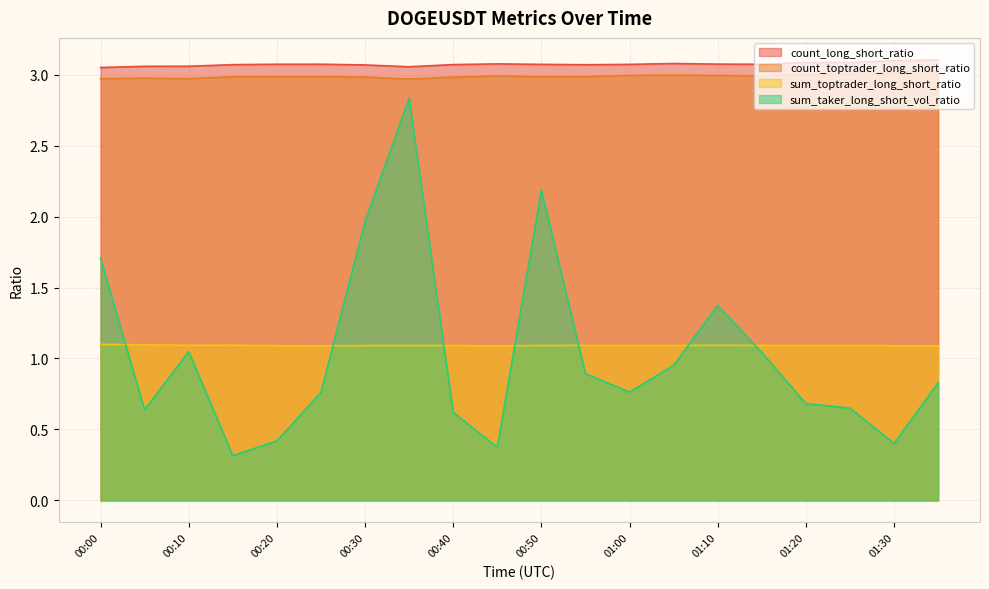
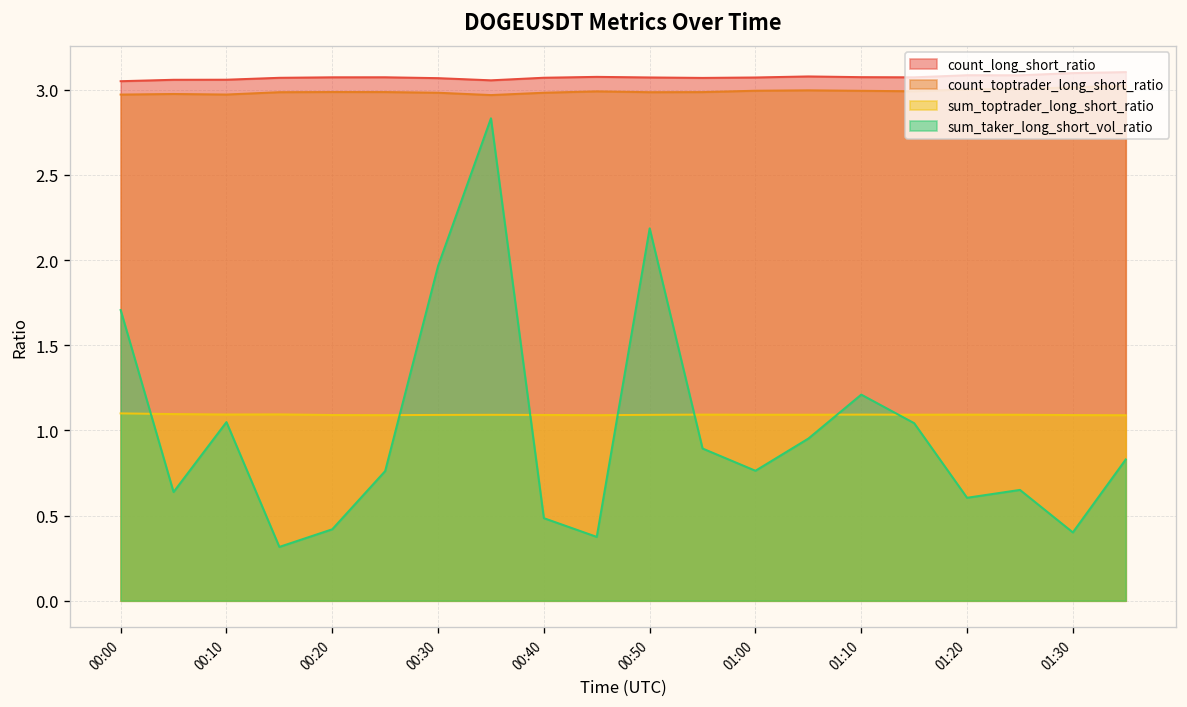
sum_taker_long_short_vol_ratio, 00:40: 0.62 -> 0.48
sum_taker_long_short_vol_ratio, 01:10: 1.37 -> 1.21
sum_taker_long_short_vol_ratio, 01:20: 0.68 -> 0.60
